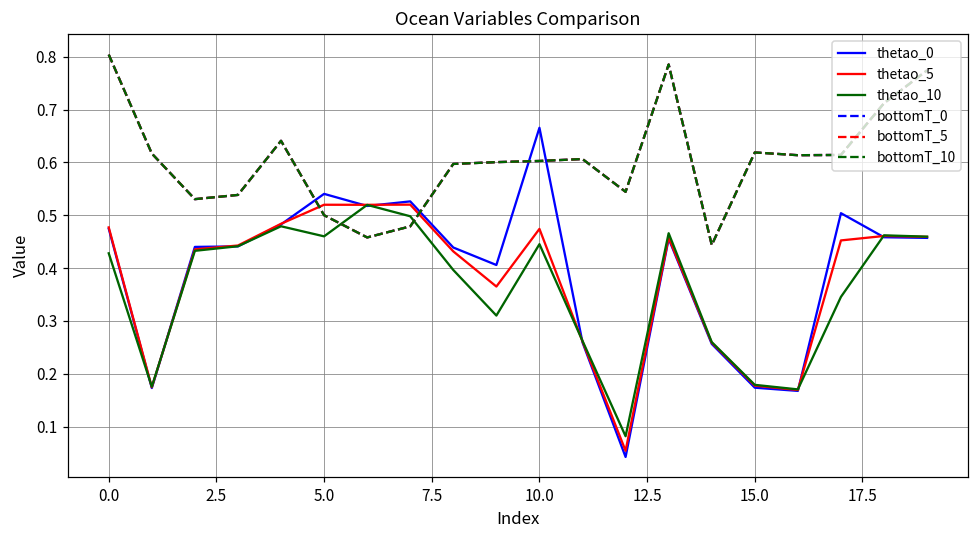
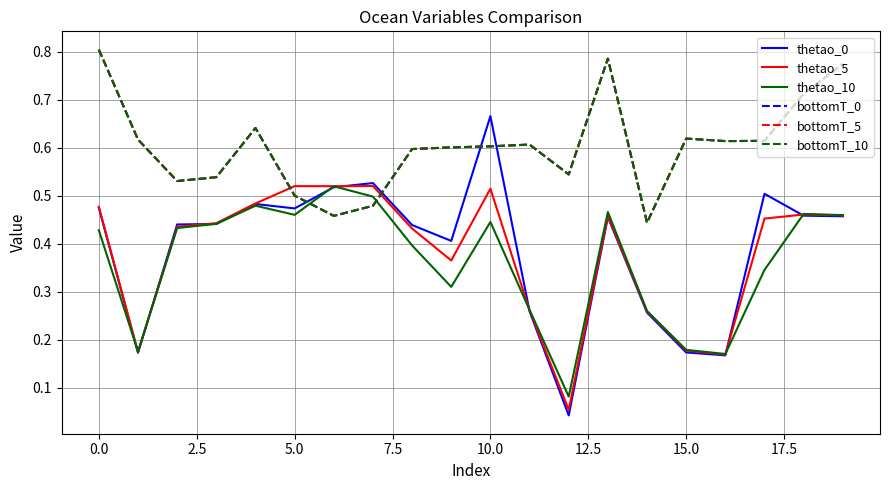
thetao_0, 5.0: 0.54 -> 0.47
thetao_5, 10.0: 0.47 -> 0.51
